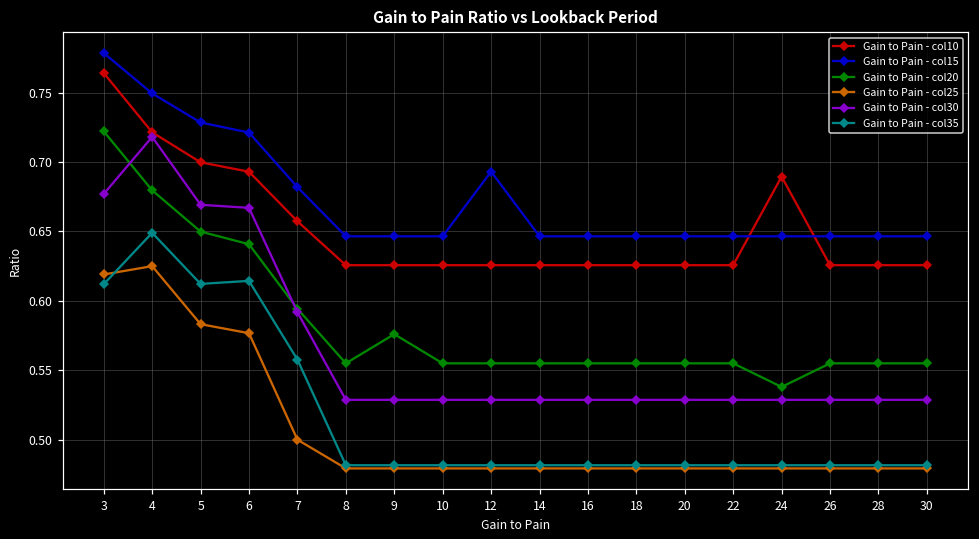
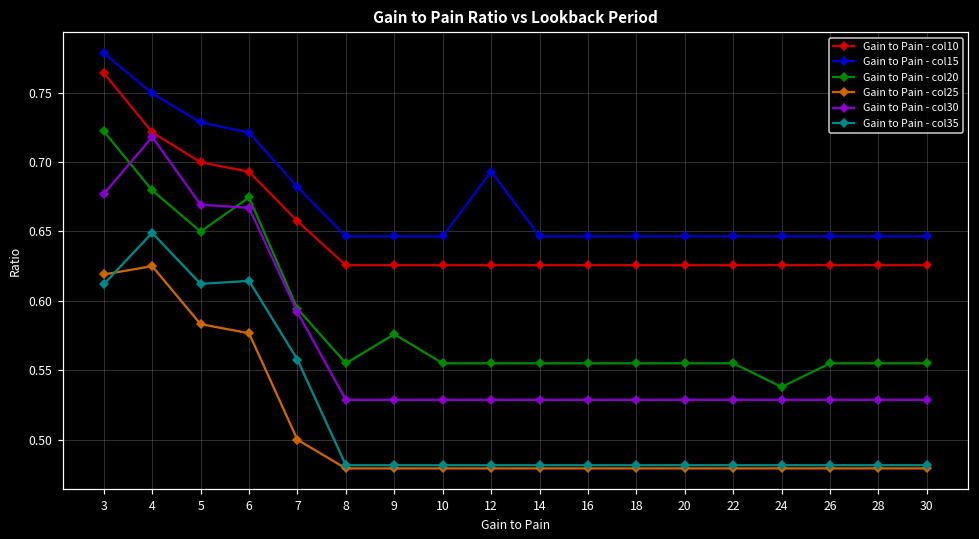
Gain to Pain - col20, 6: 0.641 -> 0.675
Gain to Pain - col10, 24: 0.690 -> 0.626
